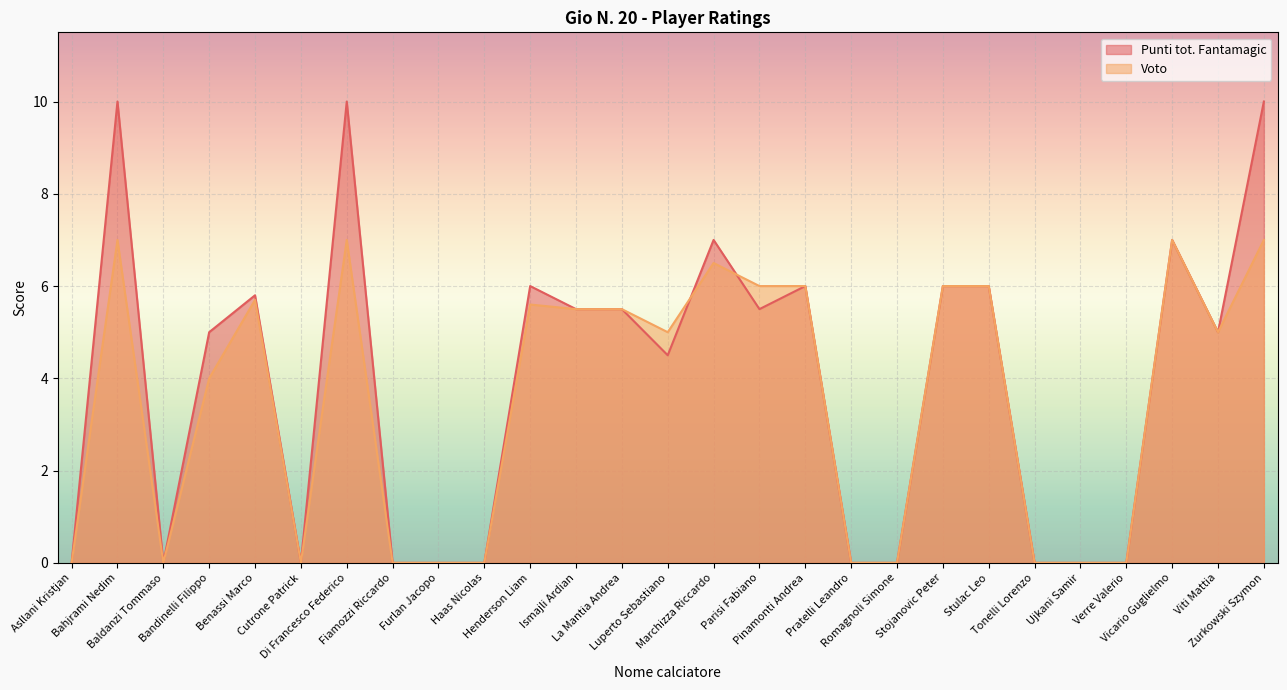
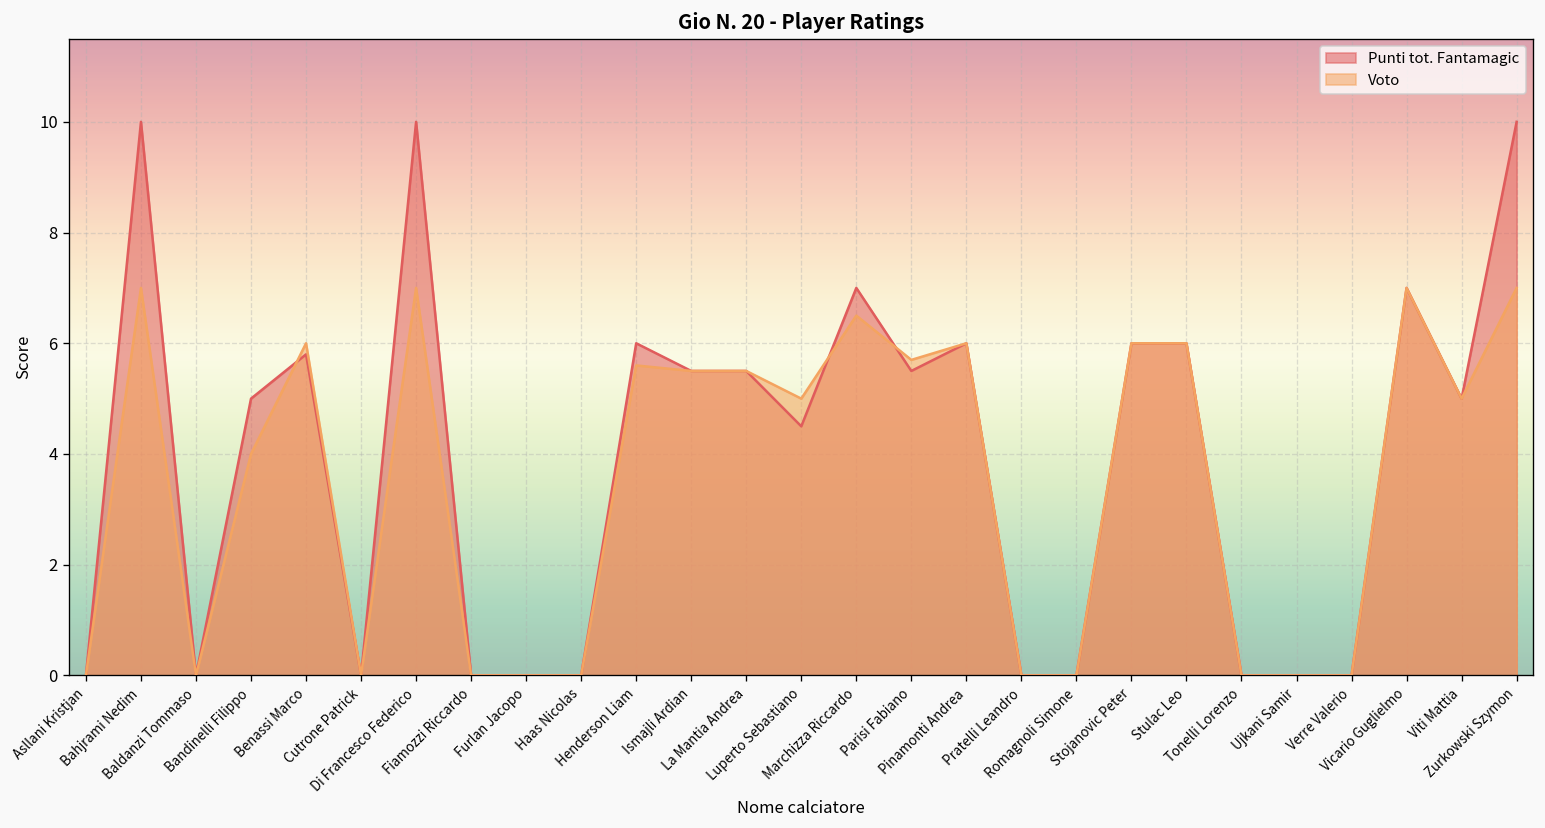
Voto, Benassi Marco: 5.7 -> 6.0
Voto, Parisi Fabiano: 6.0 -> 5.7
